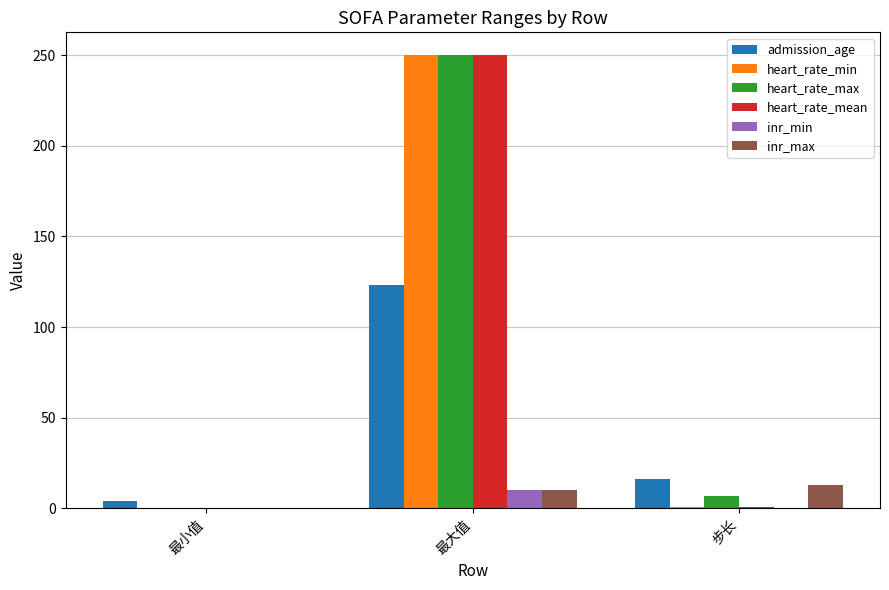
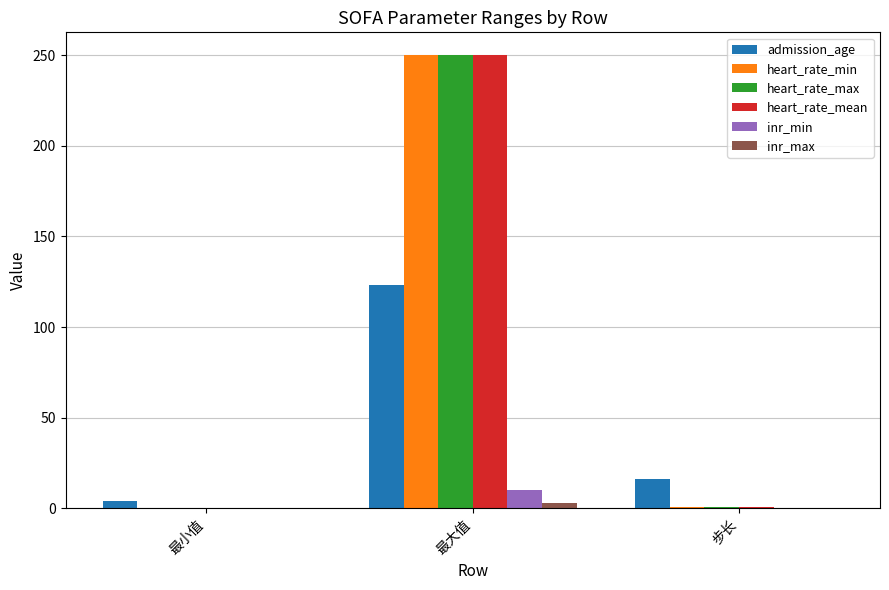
inr_max, 最大值: 10 -> 3
heart_rate_max, 步长: 7 -> 1
inr_max, 步长: 13 -> 0
